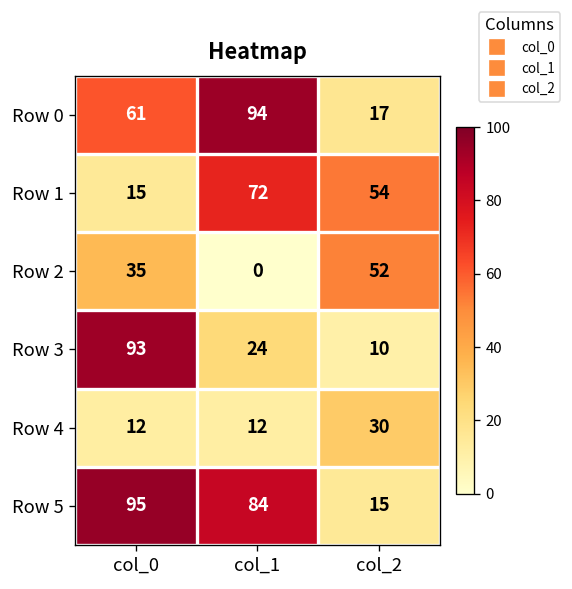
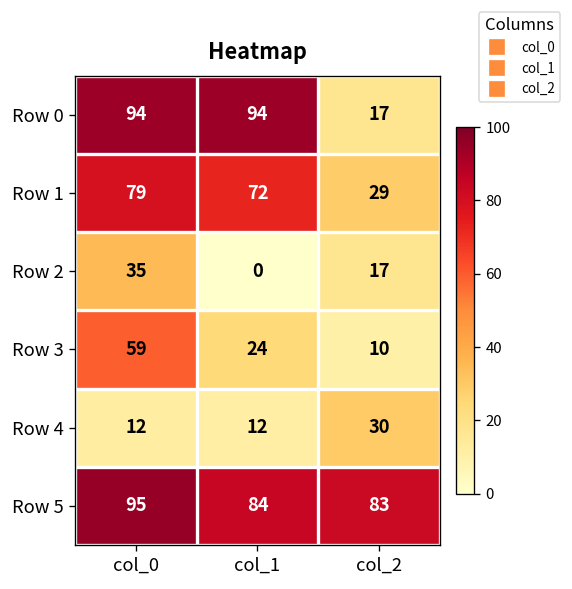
Row 0, col_0: 61 -> 94
Row 1, col_0: 15 -> 79
Row 1, col_2: 54 -> 29
Row 2, col_2: 52 -> 17
Row 3, col_0: 93 -> 59
Row 5, col_2: 15 -> 83
